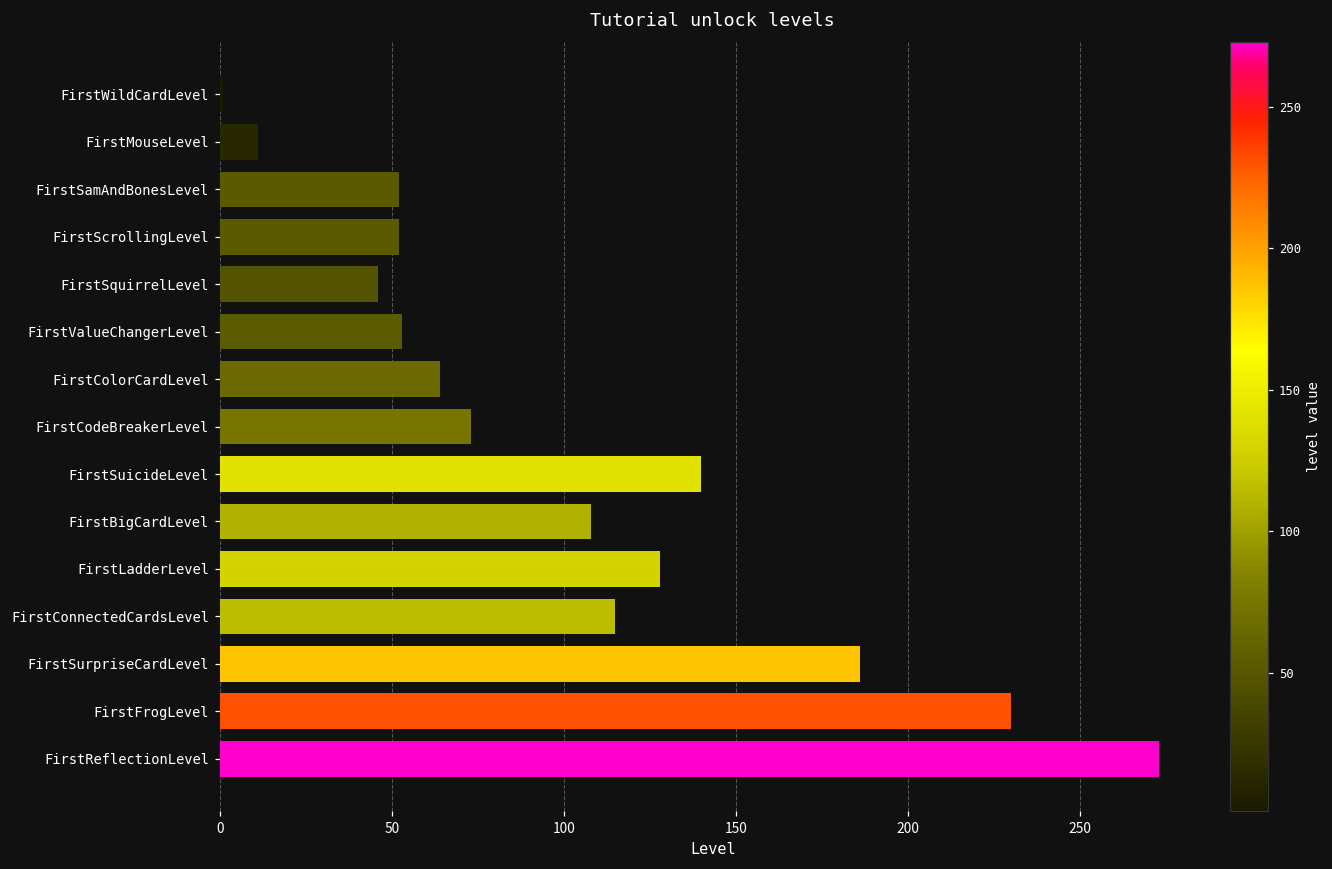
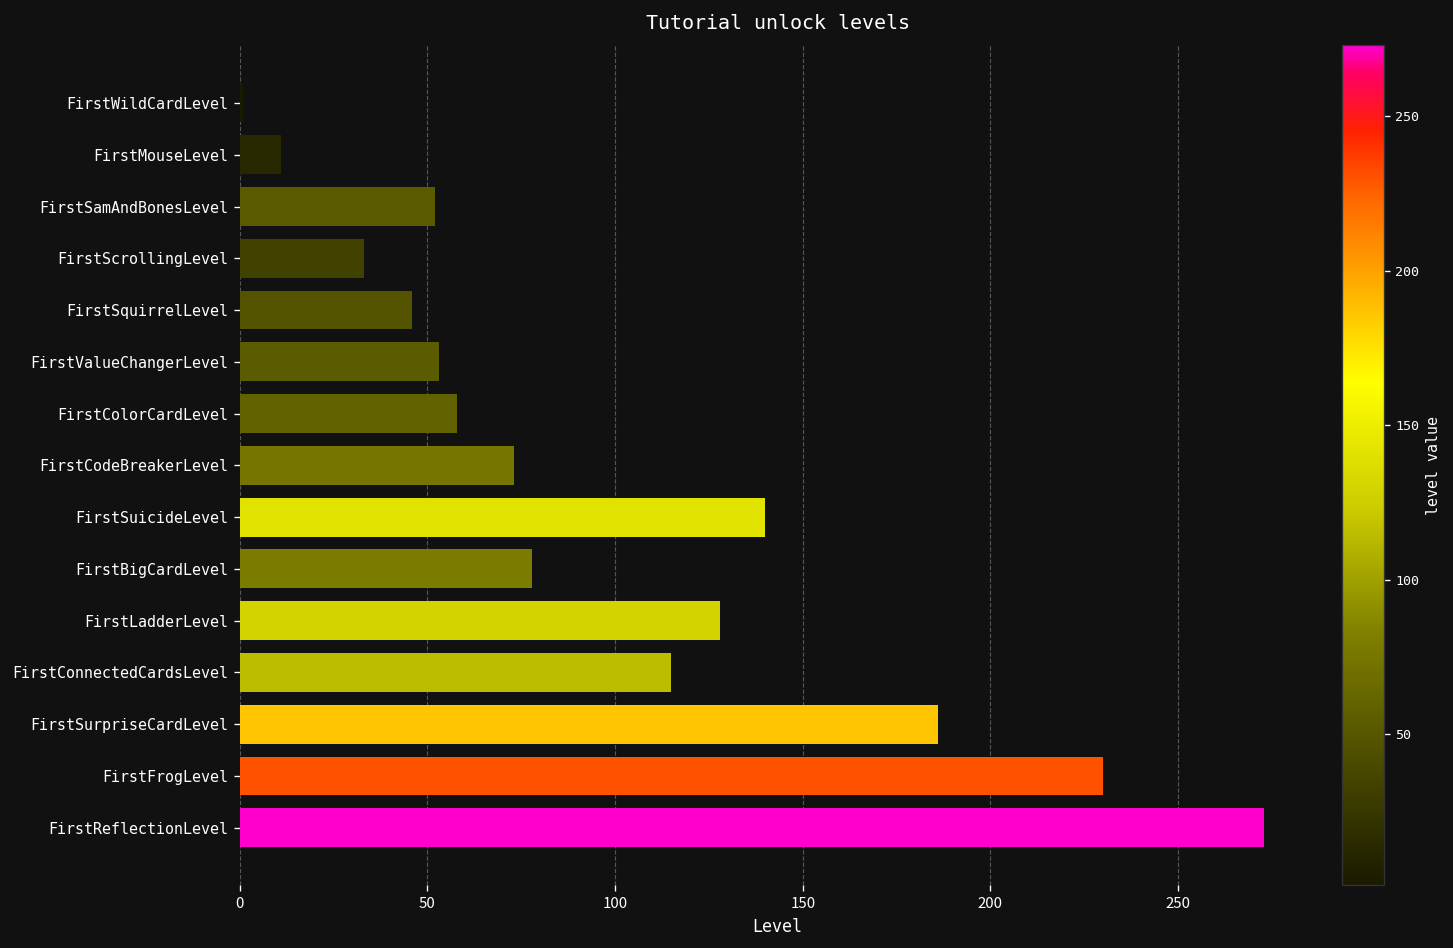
FirstScrollingLevel: 52 -> 33
FirstColorCardLevel: 64 -> 58
FirstBigCardLevel: 108 -> 78
